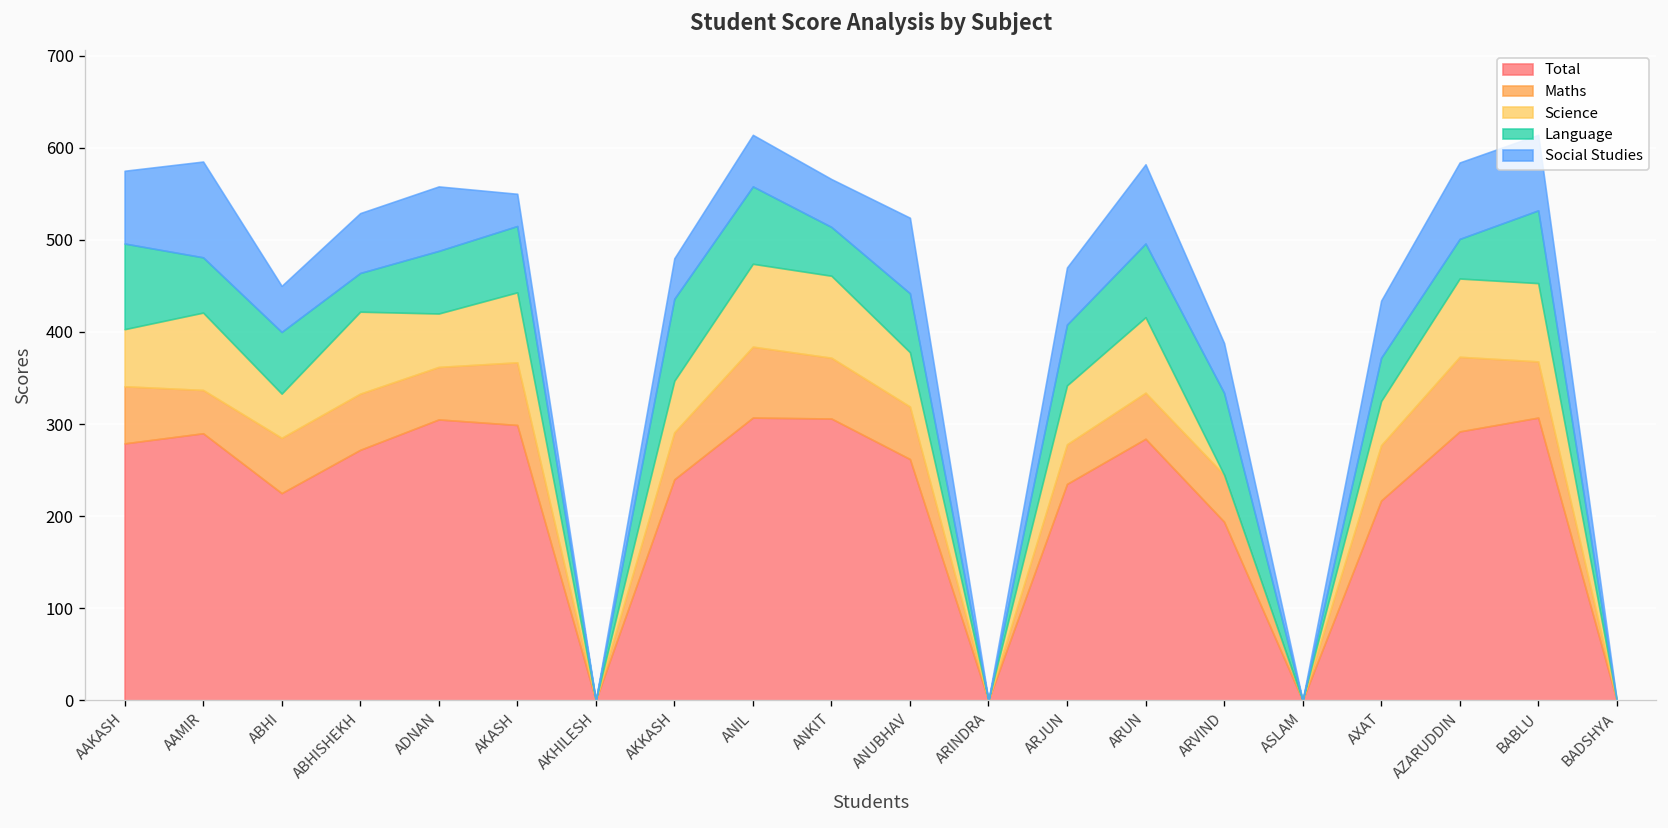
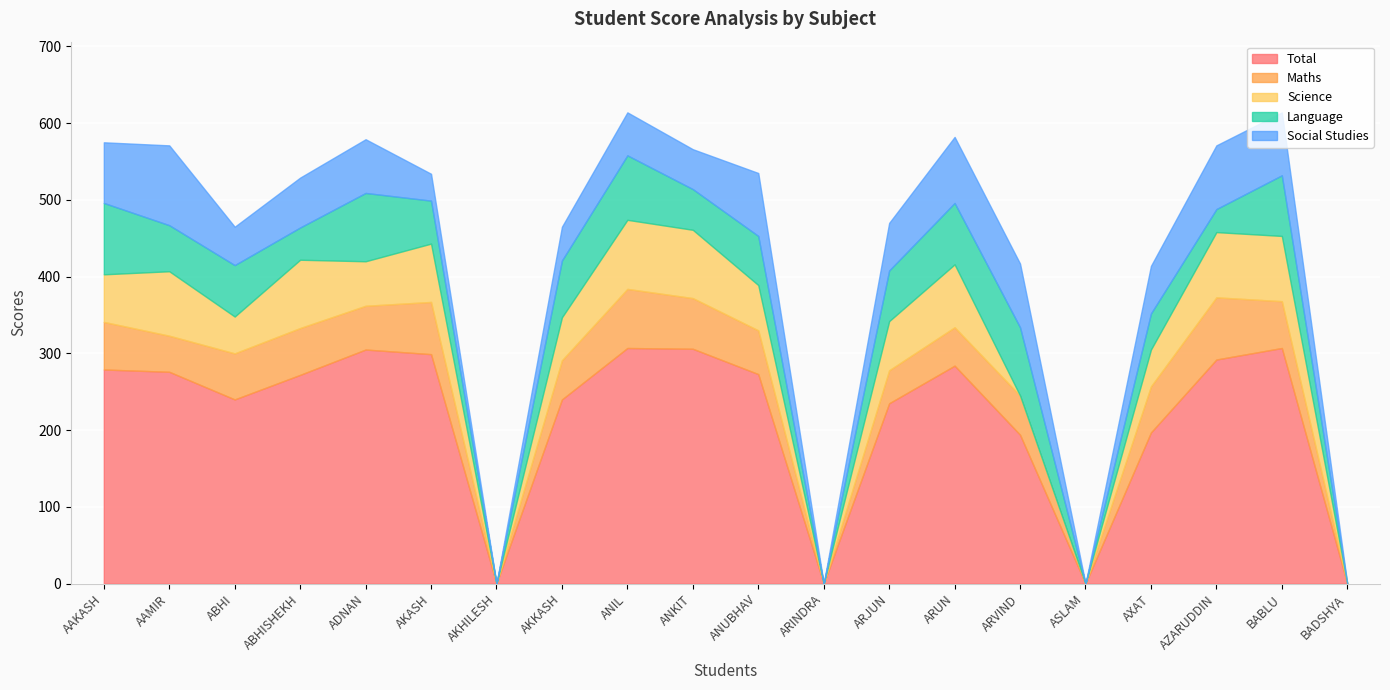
Total, AAMIR: 290 -> 280
Total, ABHI: 230 -> 240
Language, ADNAN: 70 -> 90
Language, AKASH: 70 -> 60
Language, AKKASH: 90 -> 70
Total, ANUBHAV: 260 -> 270
Social Studies, ARVIND: 50 -> 80
Total, AXAT: 220 -> 200
Language, AZARUDDIN: 40 -> 30
